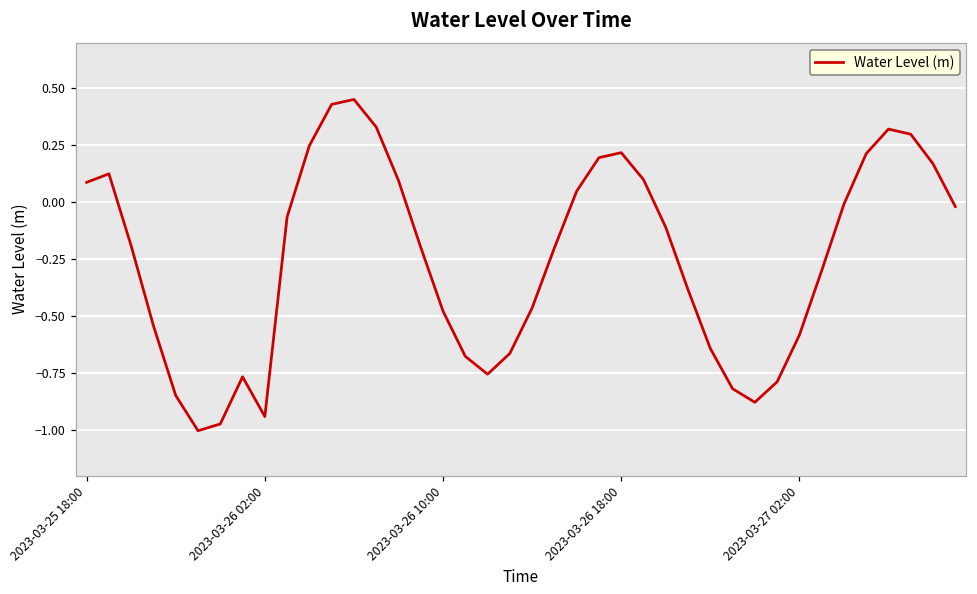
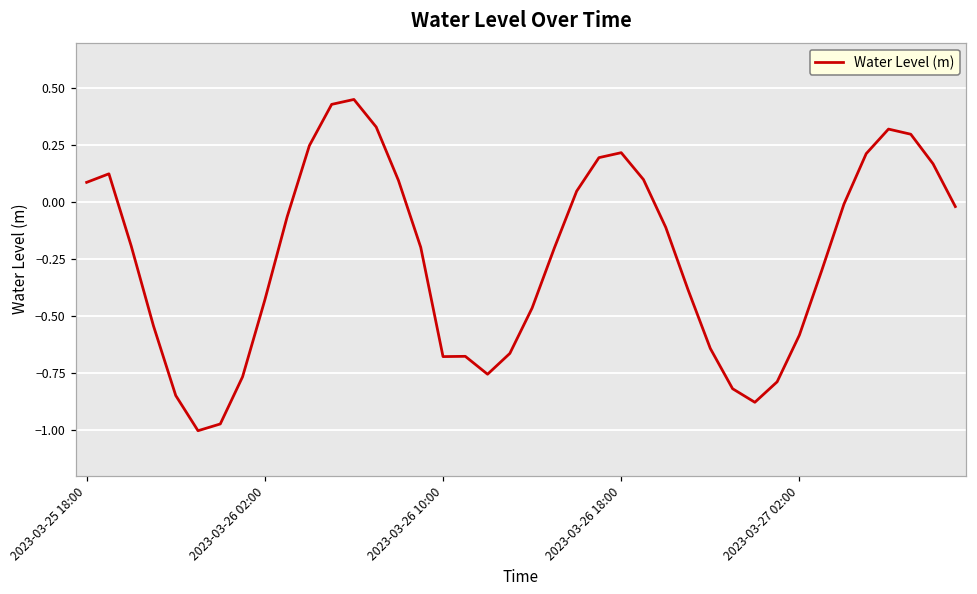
2023-03-26 02:00: -0.94 -> -0.43
2023-03-26 10:00: -0.48 -> -0.68
